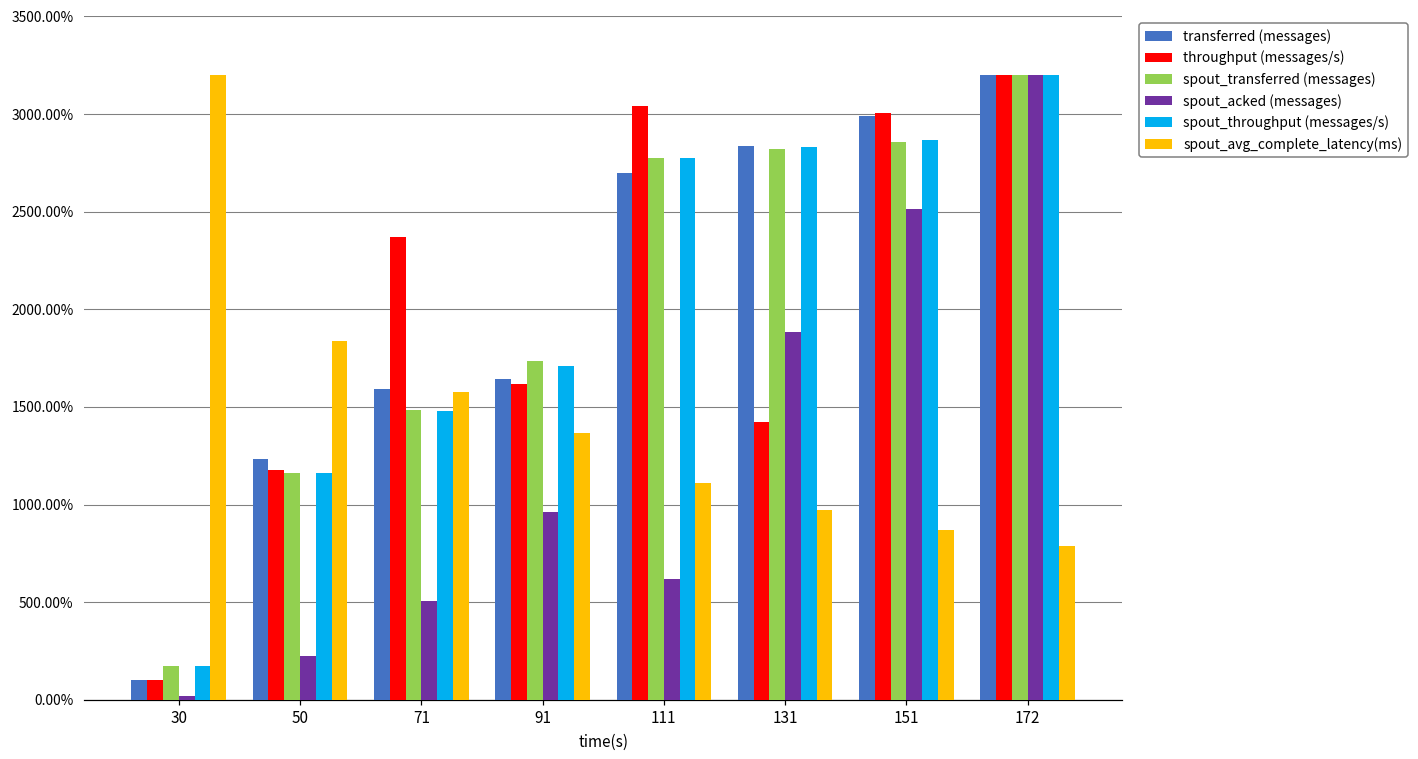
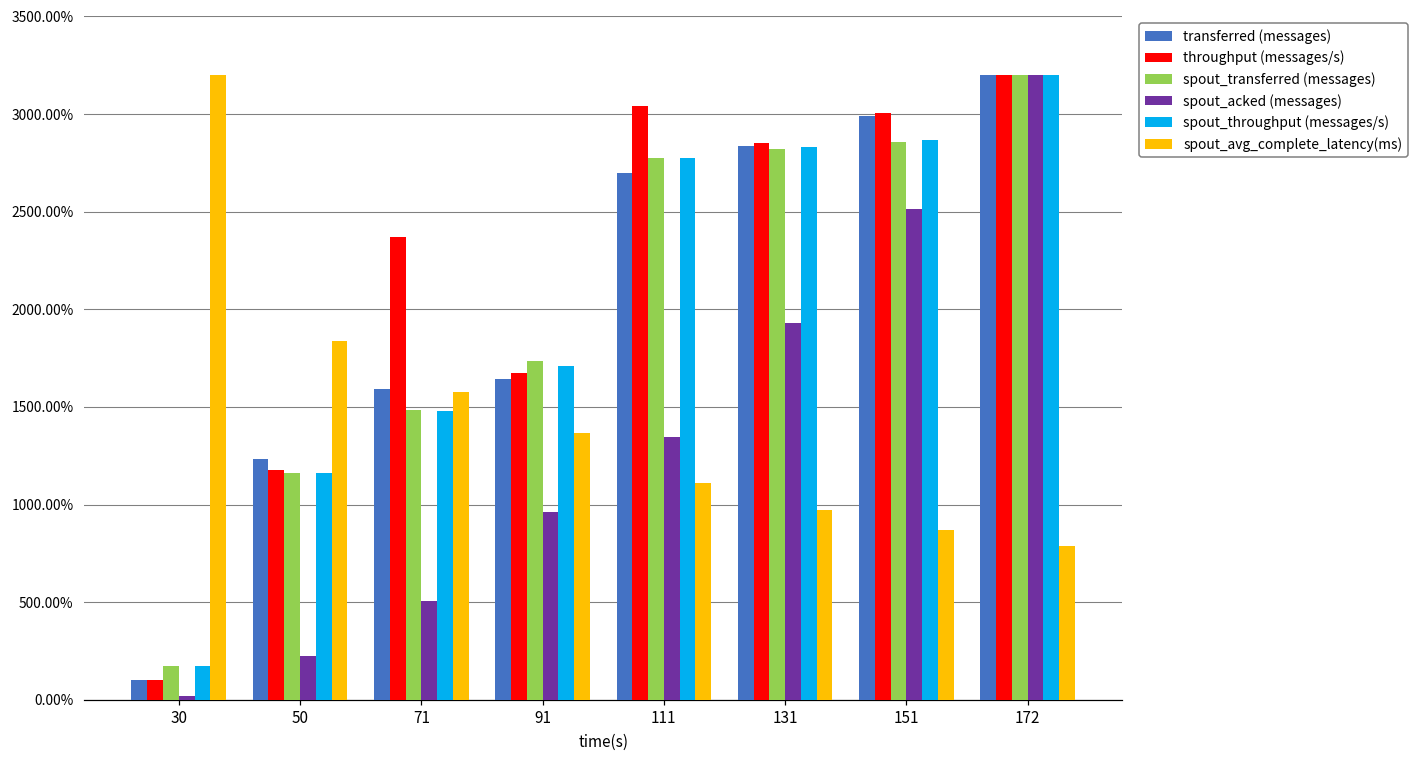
throughput (messages/s), 91: 1620% -> 1670%
spout_acked (messages), 111: 620% -> 1350%
throughput (messages/s), 131: 1430% -> 2850%
spout_acked (messages), 131: 1890% -> 1930%
